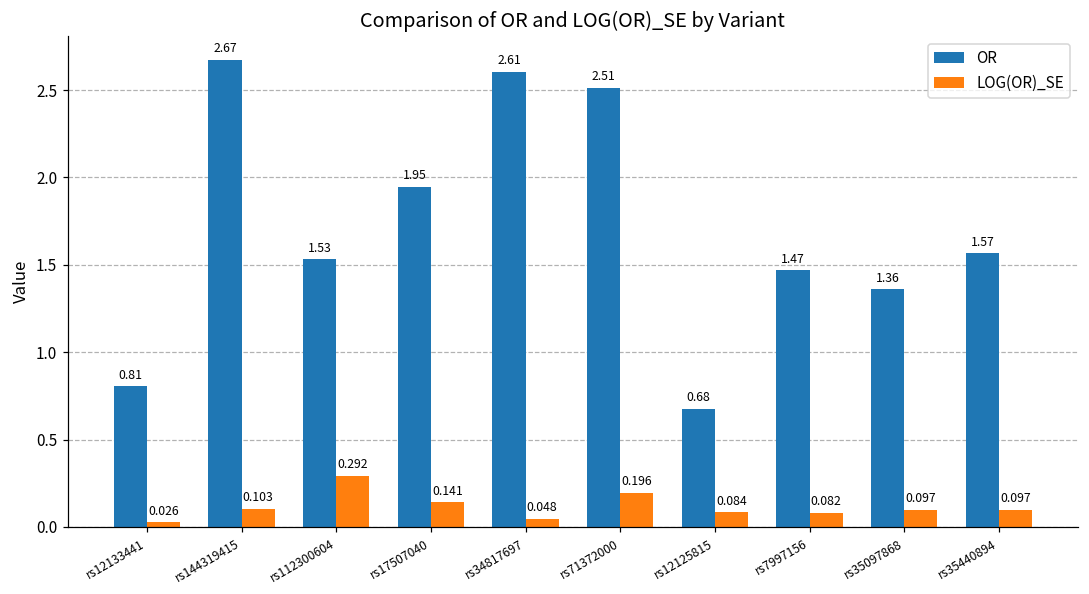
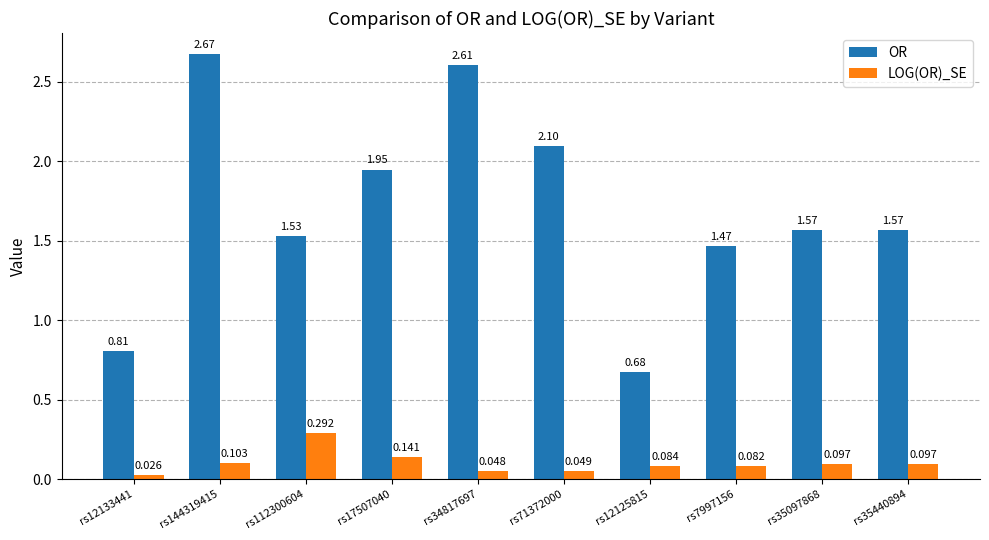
OR, rs71372000: 2.51 -> 2.10
LOG(OR)_SE, rs71372000: 0.196 -> 0.049
OR, rs35097868: 1.36 -> 1.57
